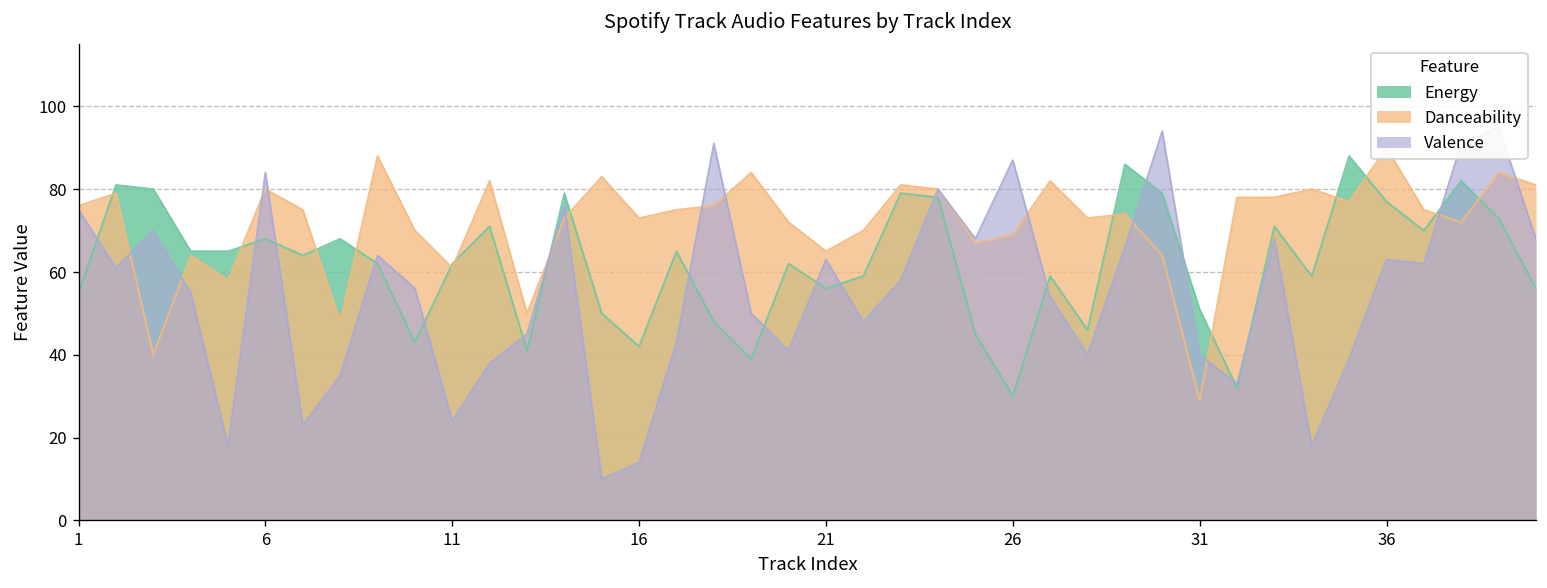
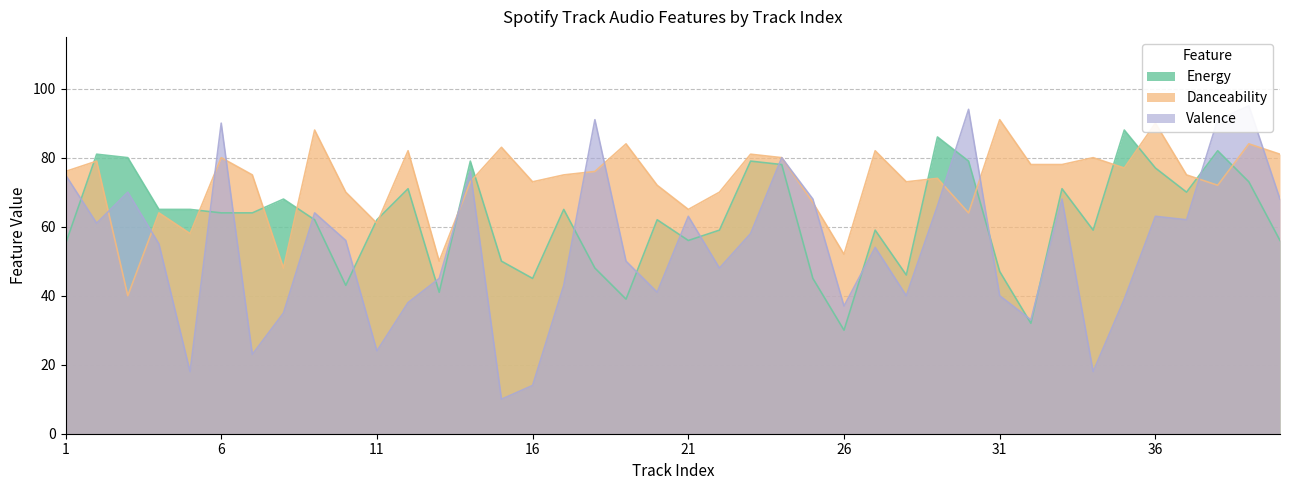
Energy, 6: 68 -> 64
Valence, 6: 84 -> 90
Energy, 16: 42 -> 45
Danceability, 26: 69 -> 52
Valence, 26: 87 -> 37
Energy, 31: 51 -> 47
Danceability, 31: 29 -> 91
